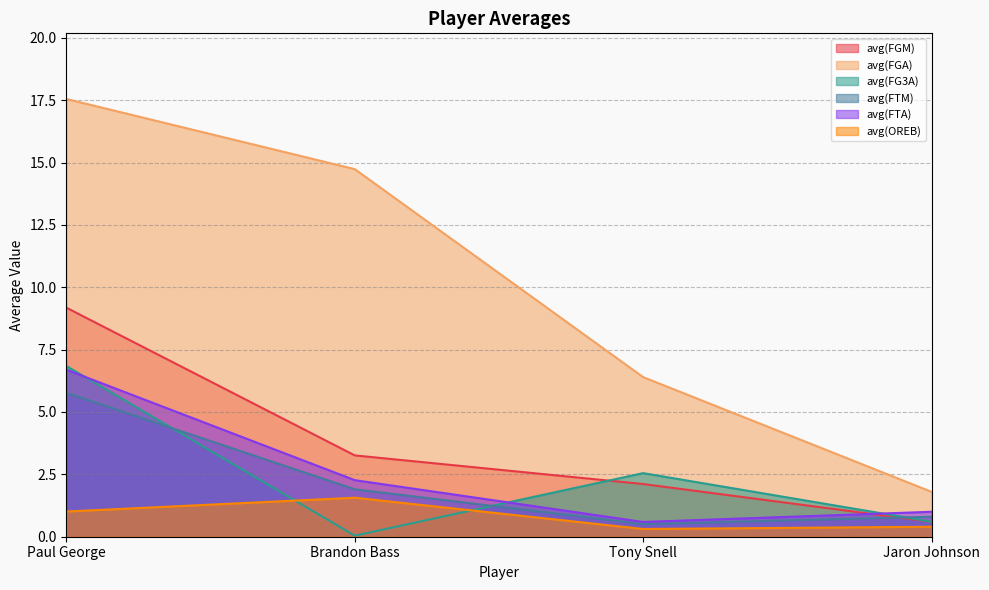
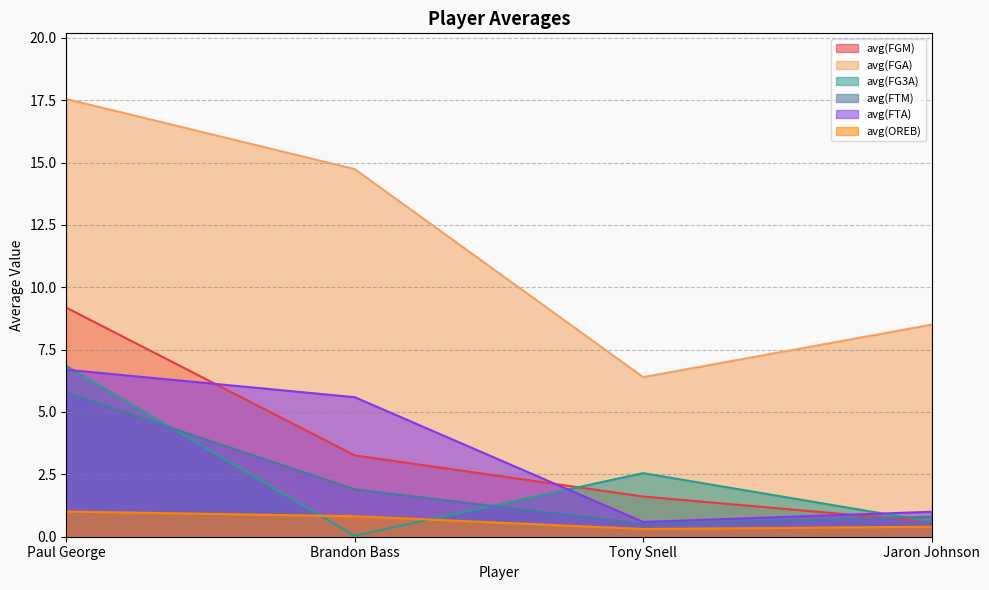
avg(FTA), Brandon Bass: 2.3 -> 5.6
avg(OREB), Brandon Bass: 1.6 -> 0.8
avg(FGM), Tony Snell: 2.1 -> 1.6
avg(FGA), Jaron Johnson: 1.8 -> 8.5
